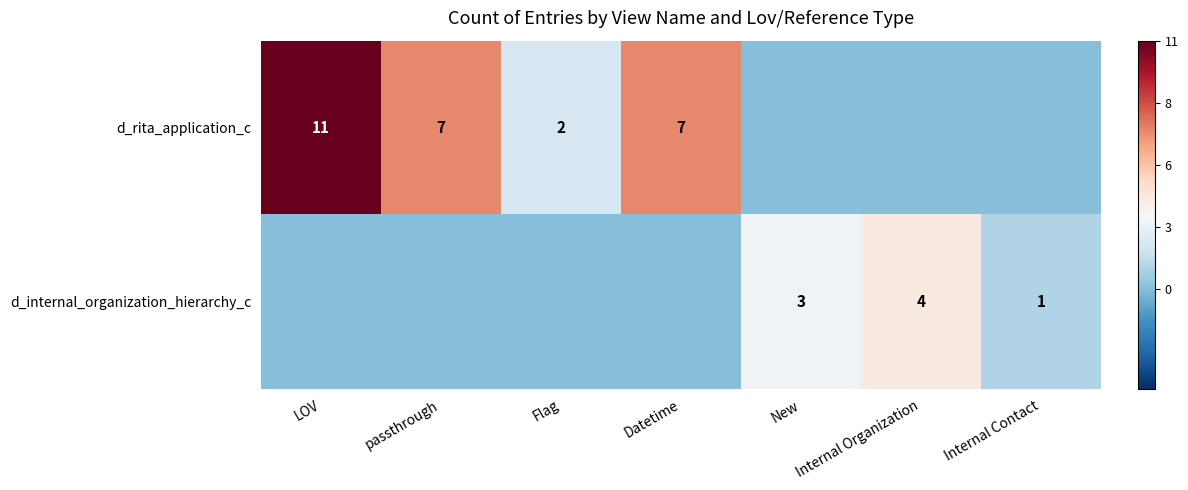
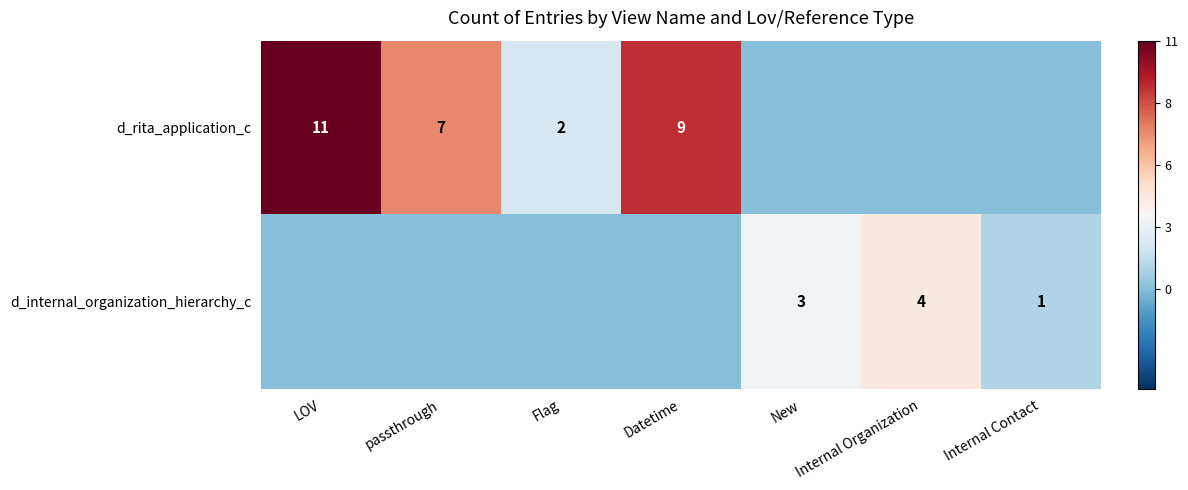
d_rita_application_c, Datetime: 7 -> 9
